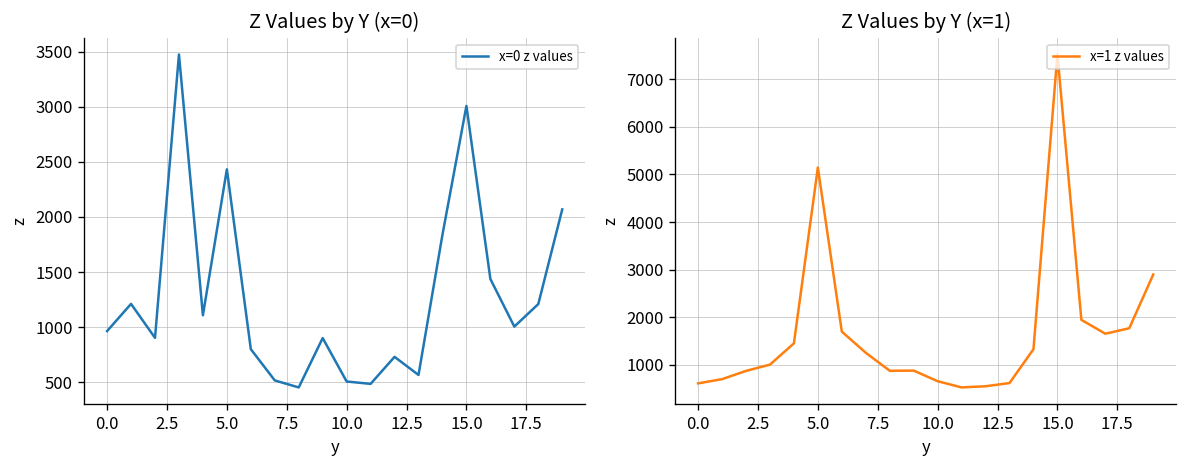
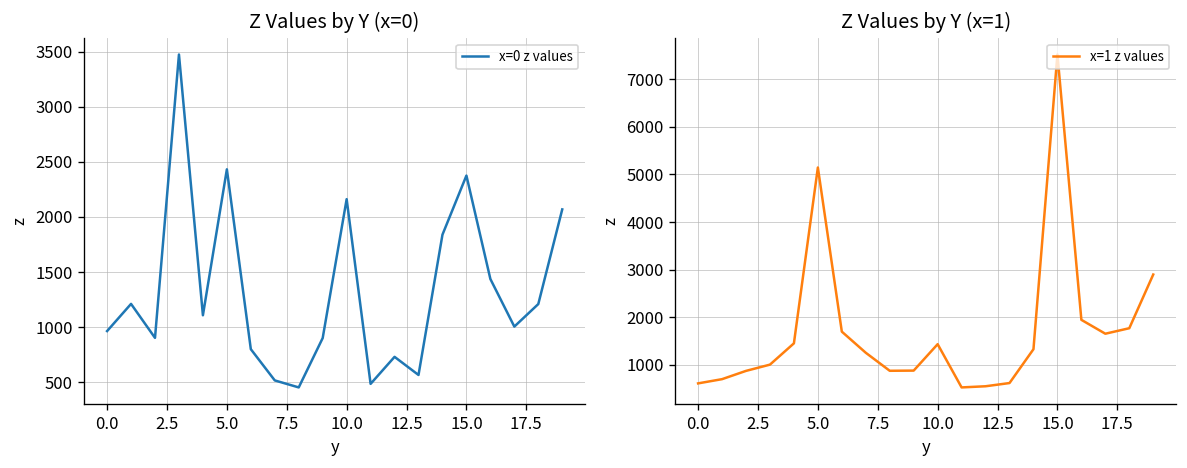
Z Values by Y (x=0), 10.0: 500 -> 2200
Z Values by Y (x=0), 15.0: 3000 -> 2400
Z Values by Y (x=1), 10.0: 700 -> 1400
